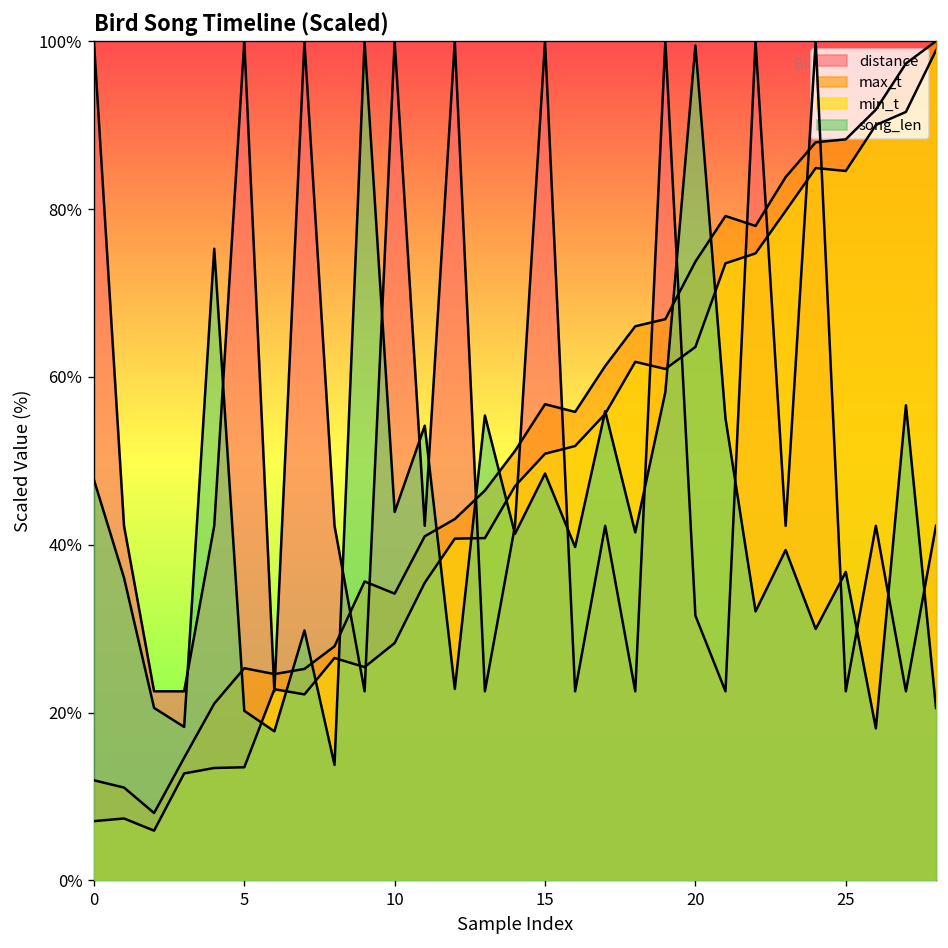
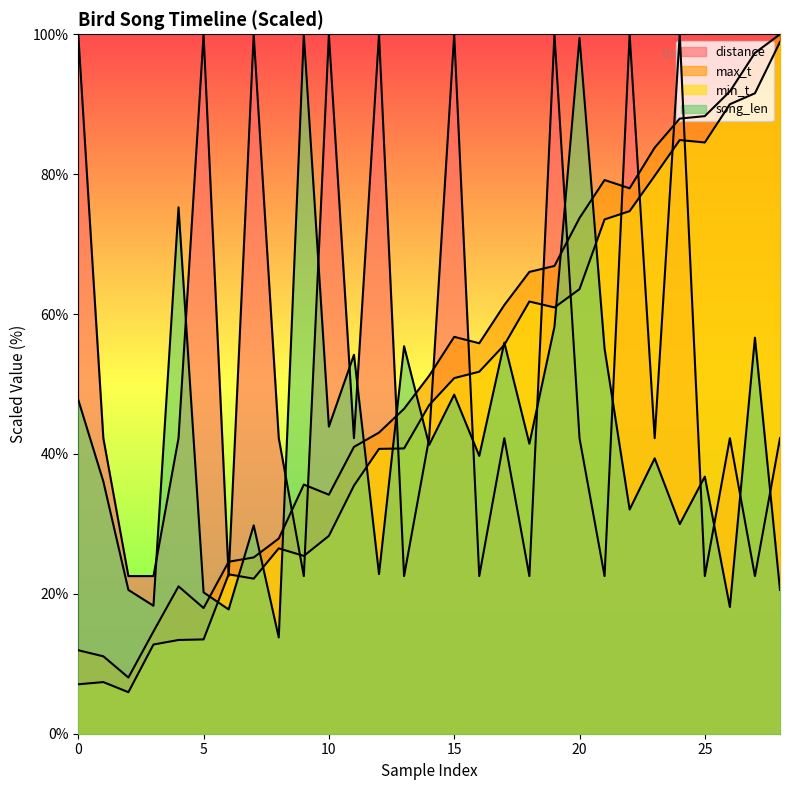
max_t, 5: 25% -> 18%
distance, 20: 32% -> 42%
